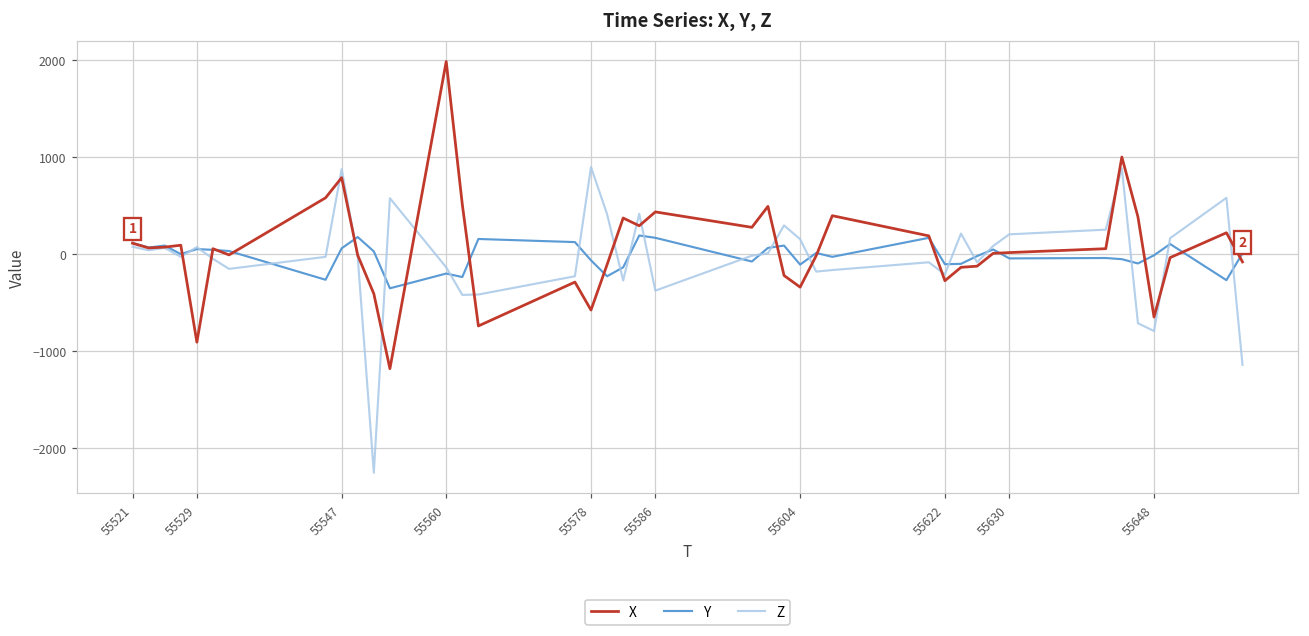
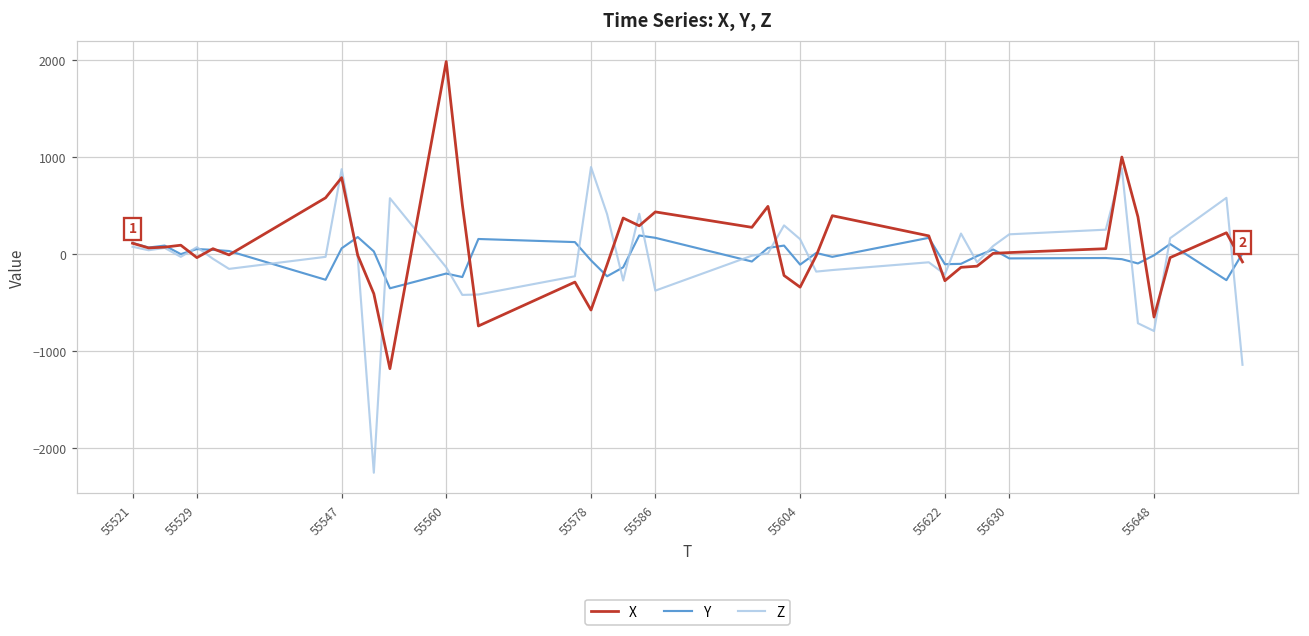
X, 55529: -900 -> 0
